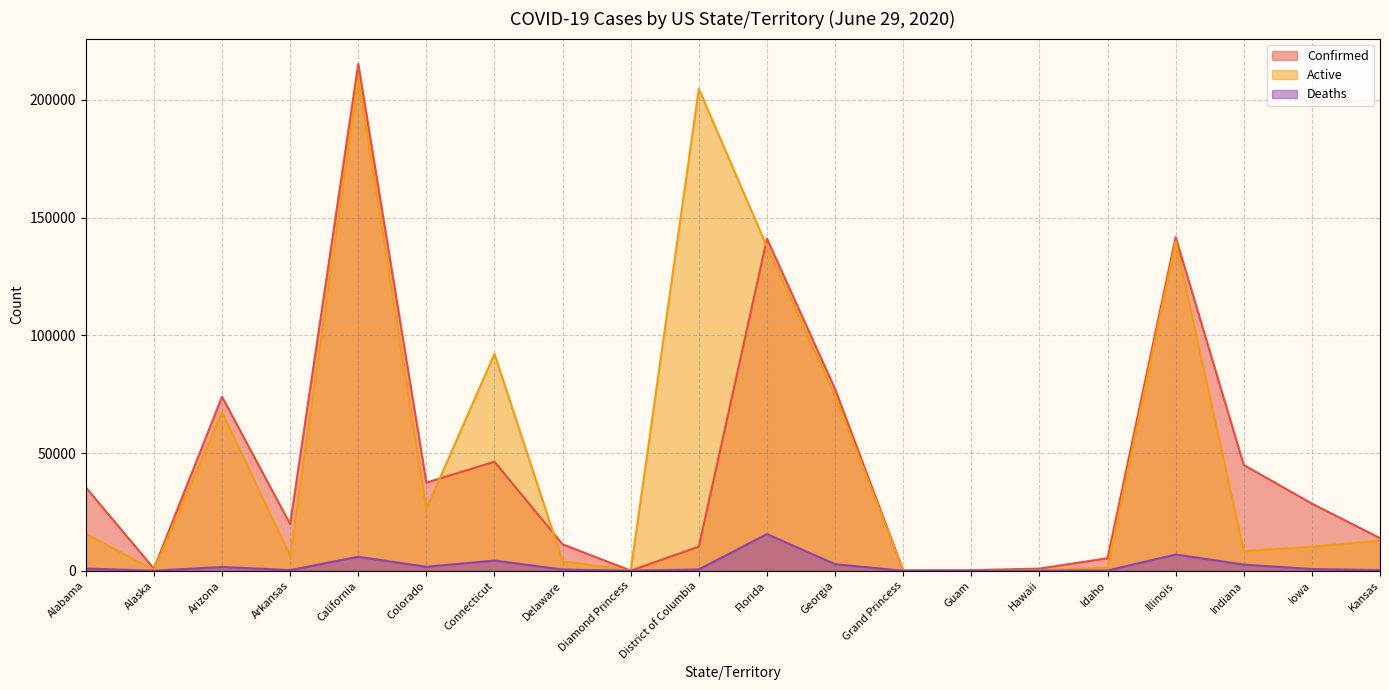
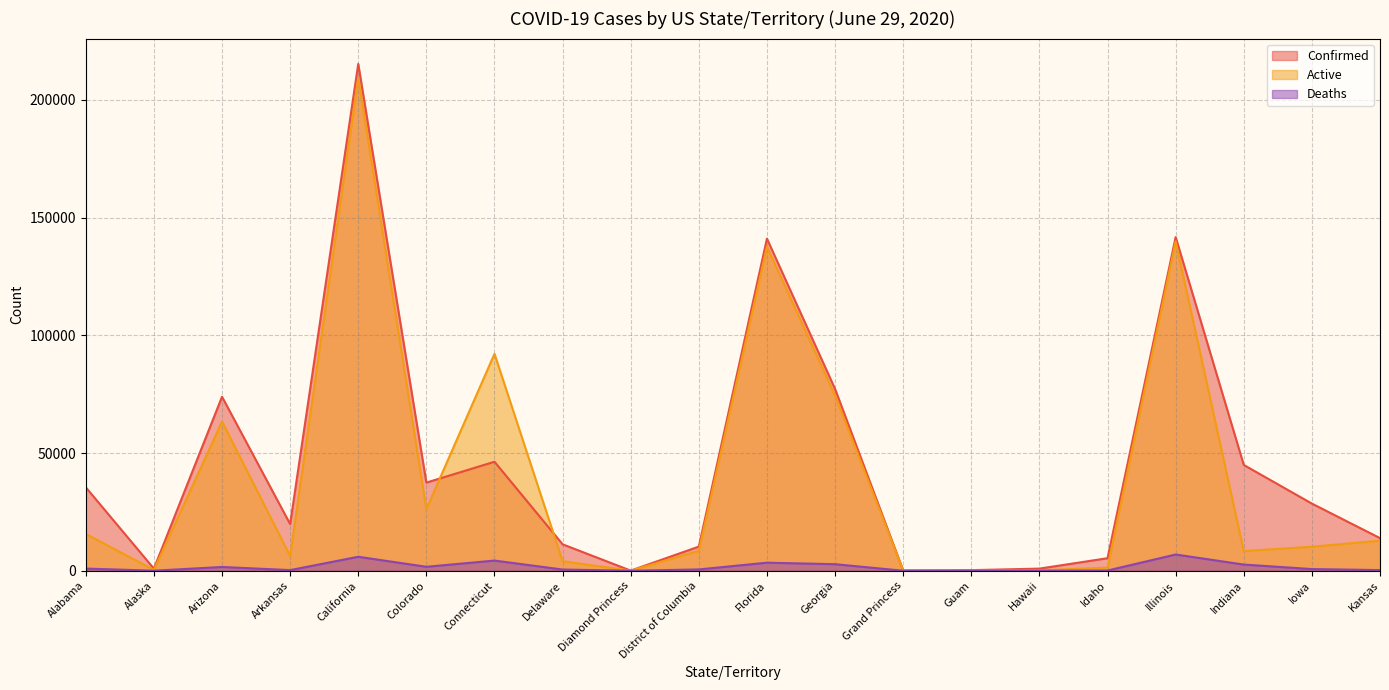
Active, Arizona: 67000 -> 63000
Active, District of Columbia: 205000 -> 8000
Deaths, Florida: 16000 -> 3000
